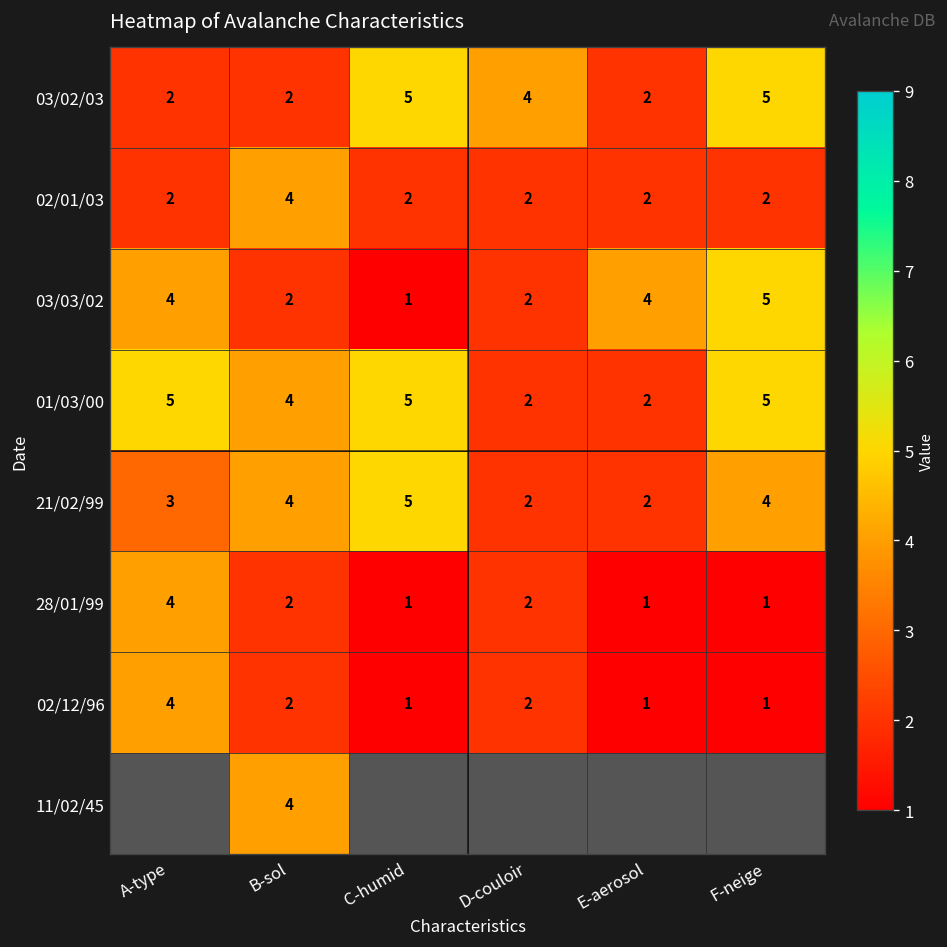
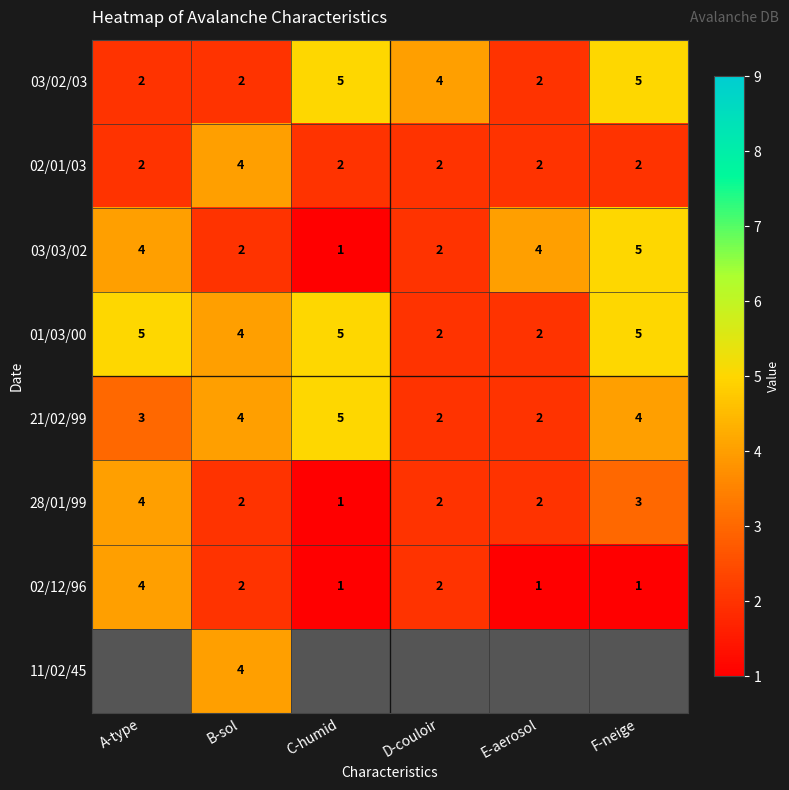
28/01/99, E-aerosol: 1 -> 2
28/01/99, F-neige: 1 -> 3
